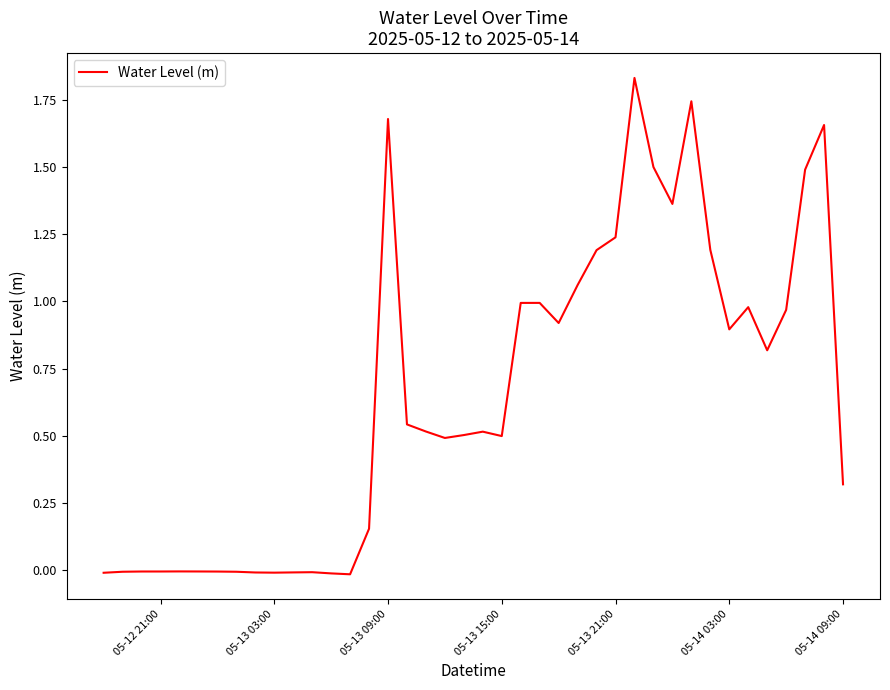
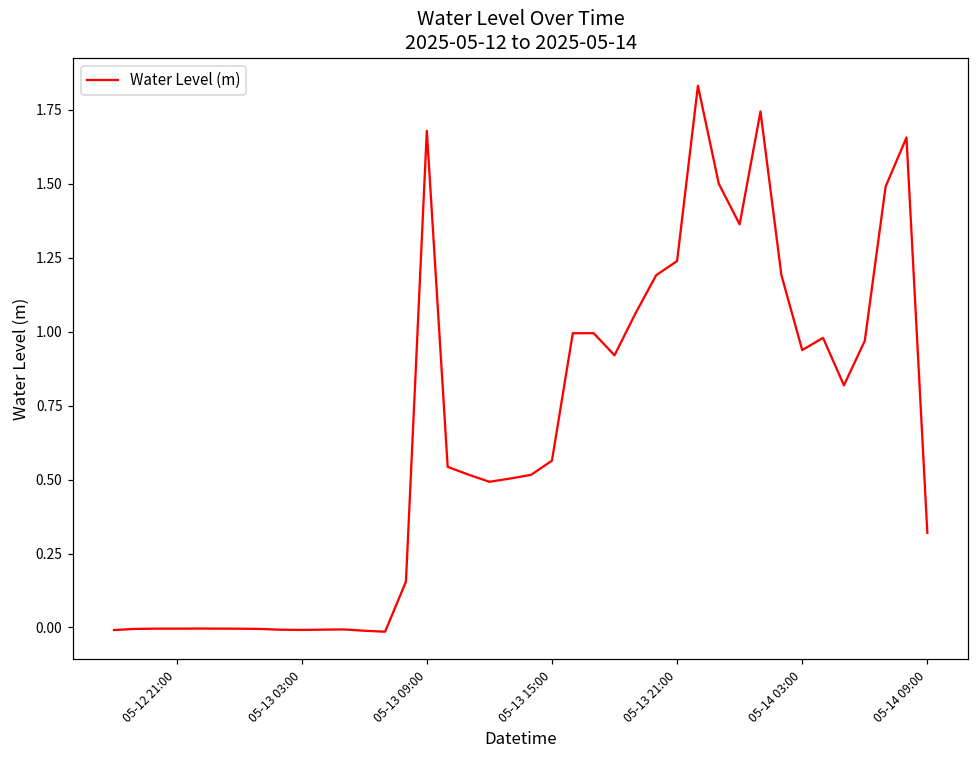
05-13 15:00: 0.50 -> 0.56
05-14 03:00: 0.90 -> 0.94
